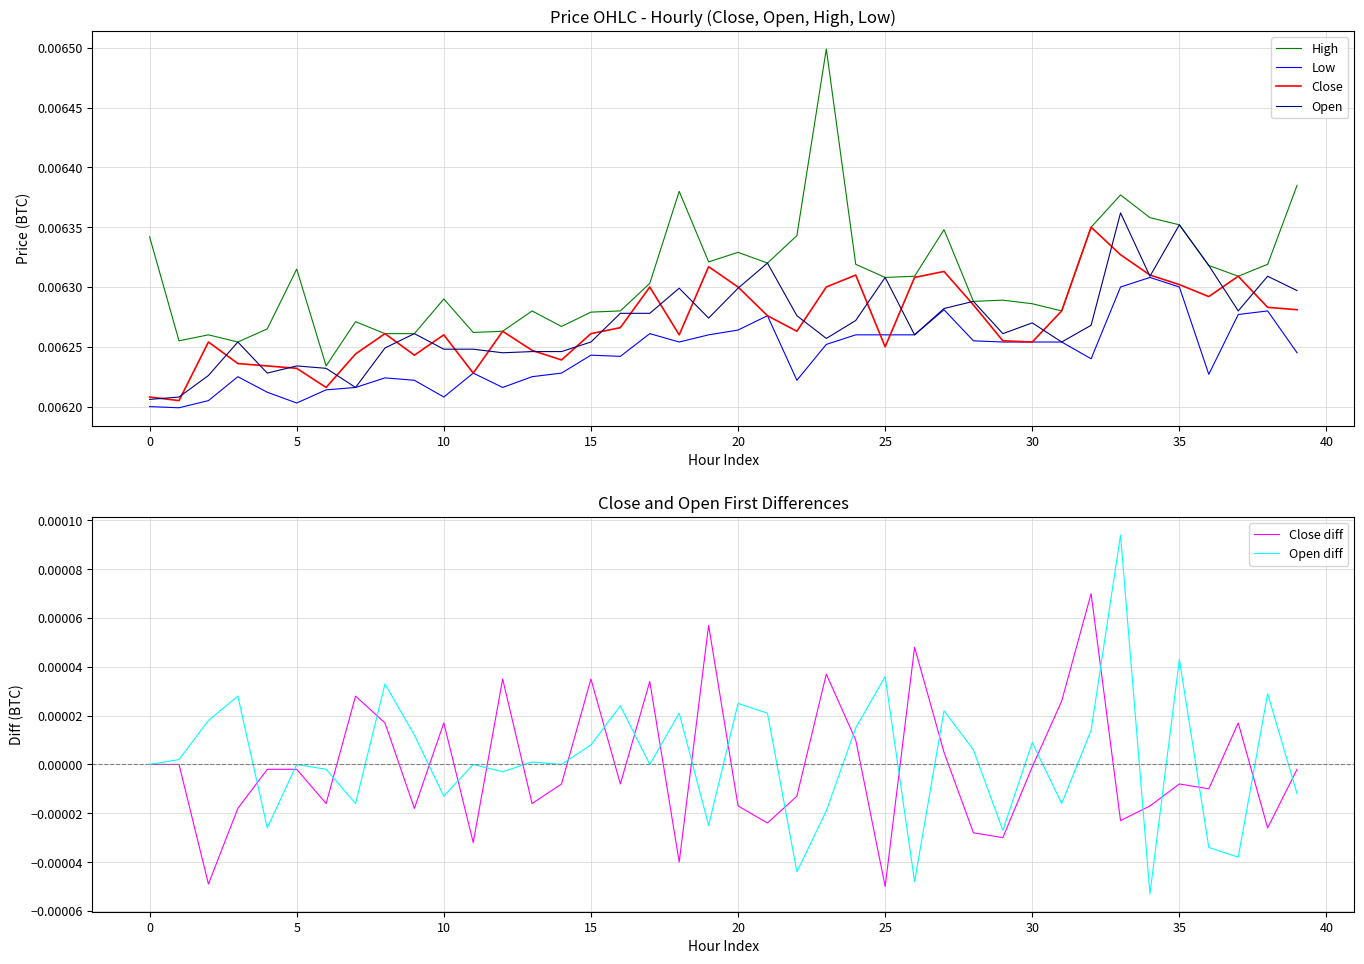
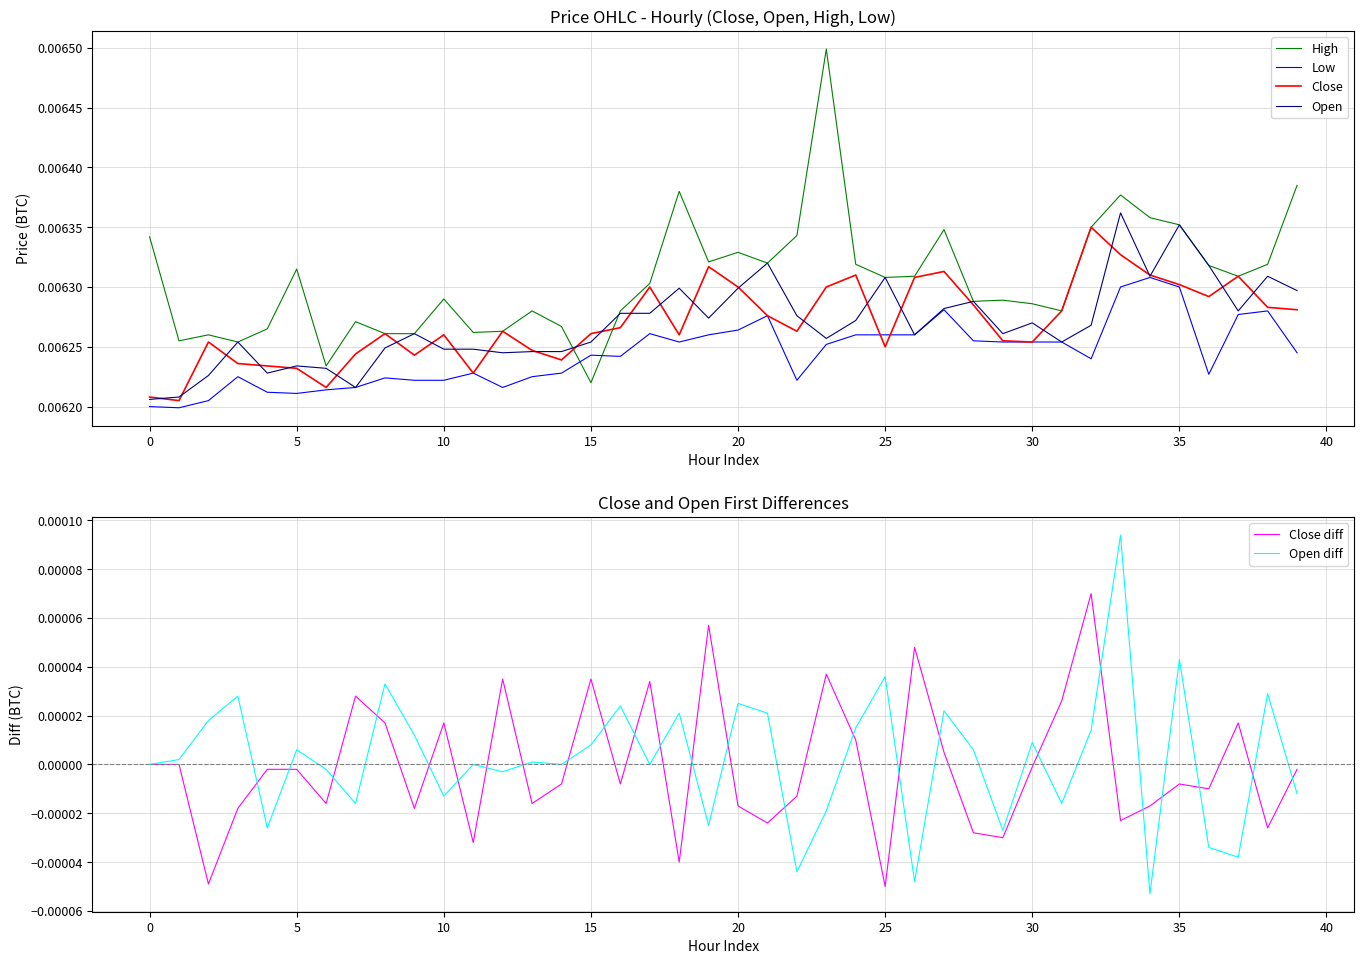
Price OHLC - Hourly (Close, Open, High, Low), Low, 5: 0.006203 -> 0.006211
Price OHLC - Hourly (Close, Open, High, Low), Low, 10: 0.006208 -> 0.006222
Price OHLC - Hourly (Close, Open, High, Low), High, 15: 0.006279 -> 0.006220
Close and Open First Differences, Open diff, 5: 0.00000 -> 0.00001
